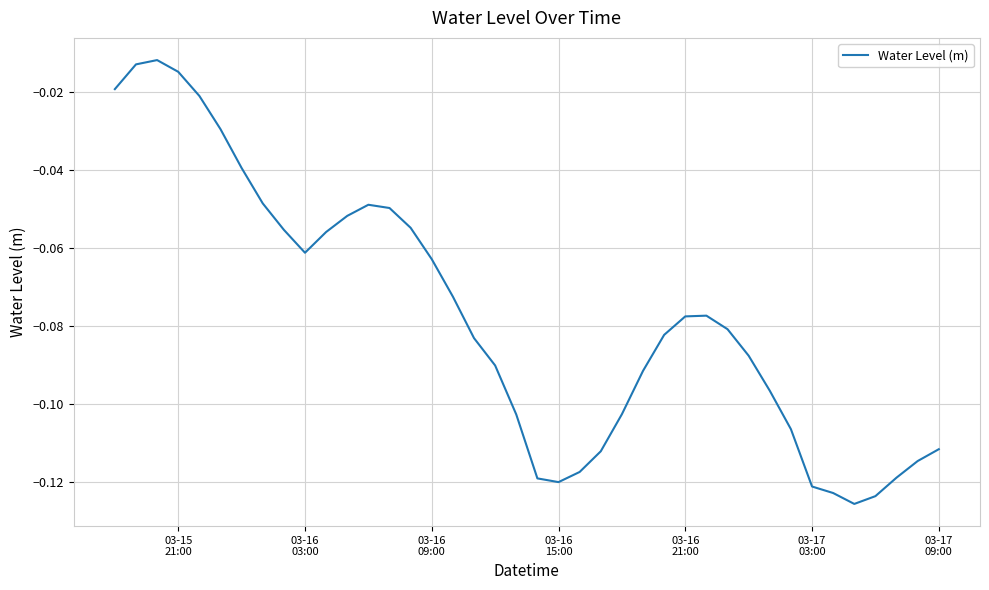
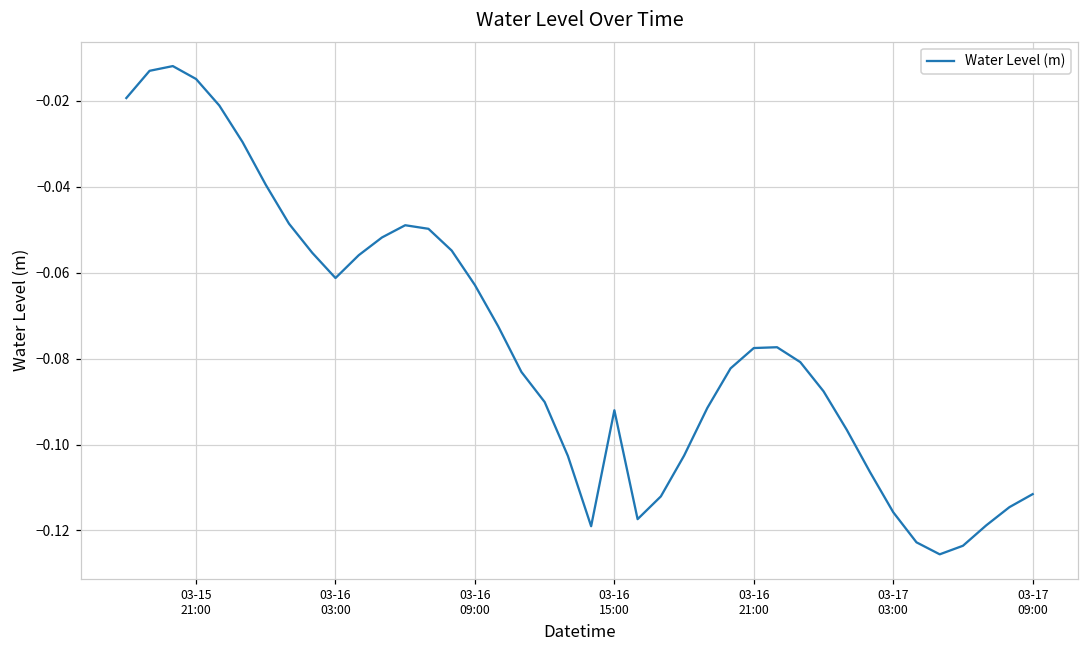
03-16 15:00: -0.120 -> -0.092
03-17 03:00: -0.121 -> -0.116
